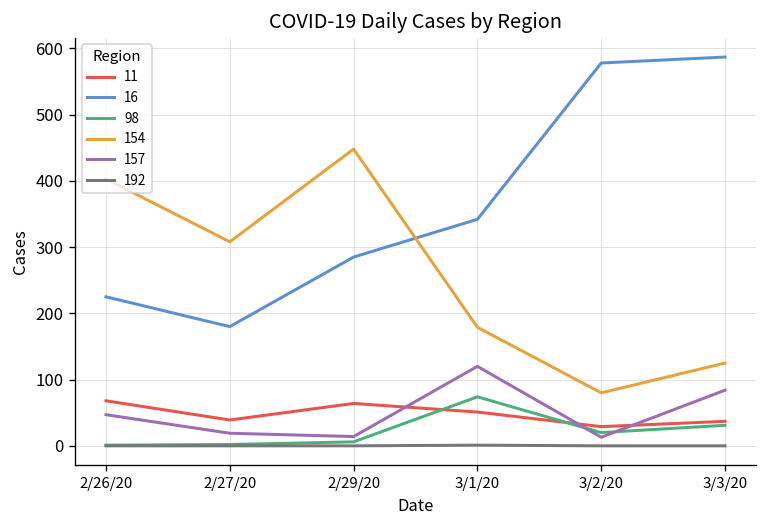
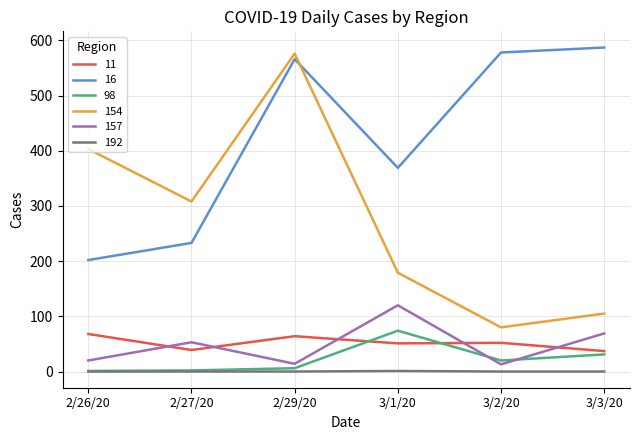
16, 2/26/20: 230 -> 200
157, 2/26/20: 50 -> 20
16, 2/27/20: 180 -> 230
157, 2/27/20: 20 -> 50
16, 2/29/20: 290 -> 570
154, 2/29/20: 450 -> 580
16, 3/1/20: 340 -> 370
11, 3/2/20: 30 -> 50
154, 3/3/20: 130 -> 110
157, 3/3/20: 80 -> 70
